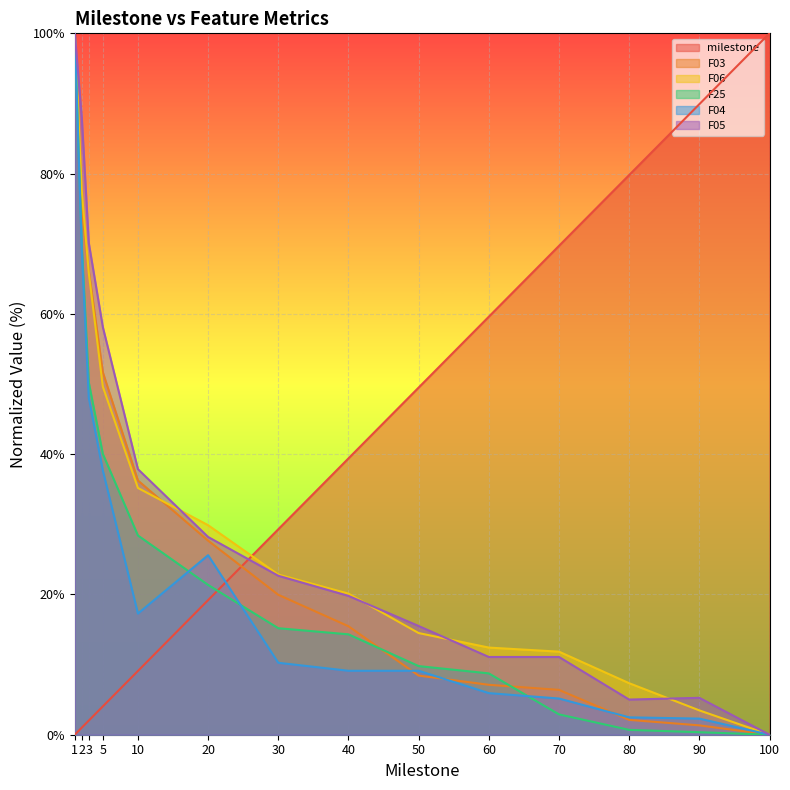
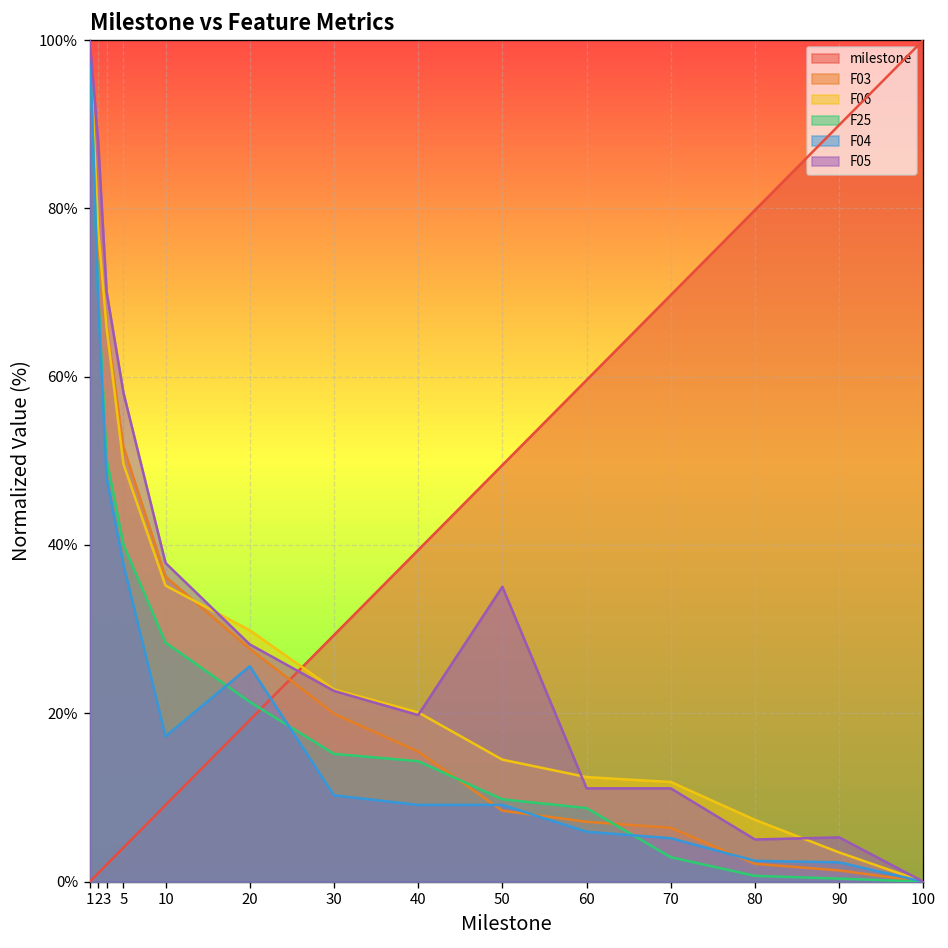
F05, 50: 15% -> 35%
